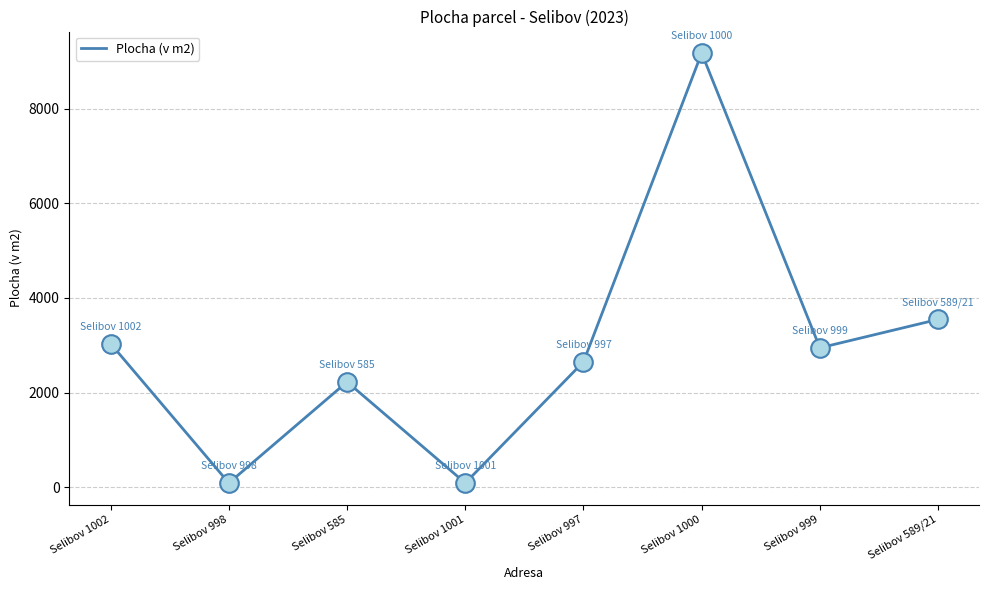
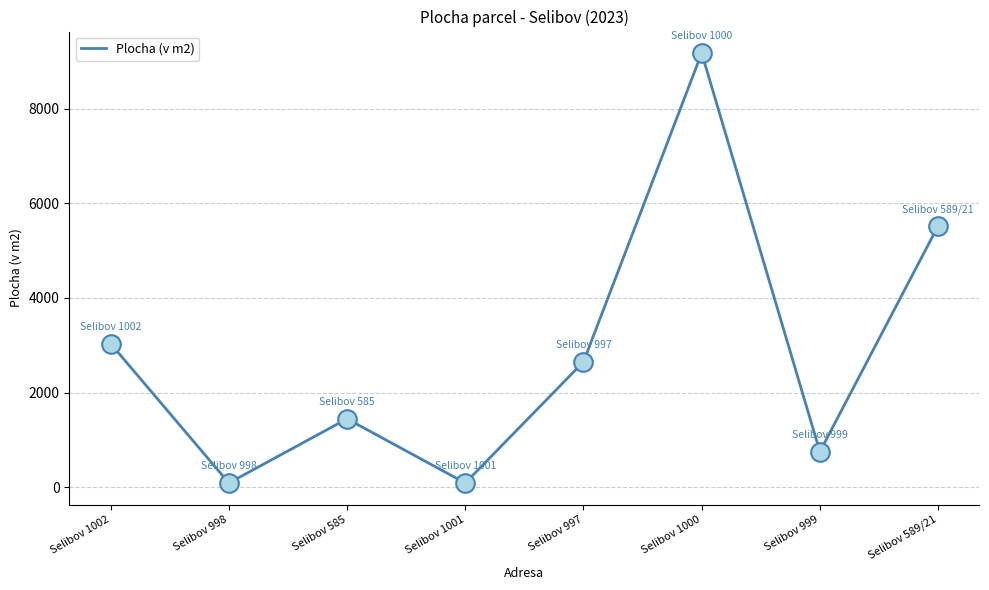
Selibov 585: 2200 -> 1400
Selibov 999: 2900 -> 800
Selibov 589/21: 3500 -> 5500
